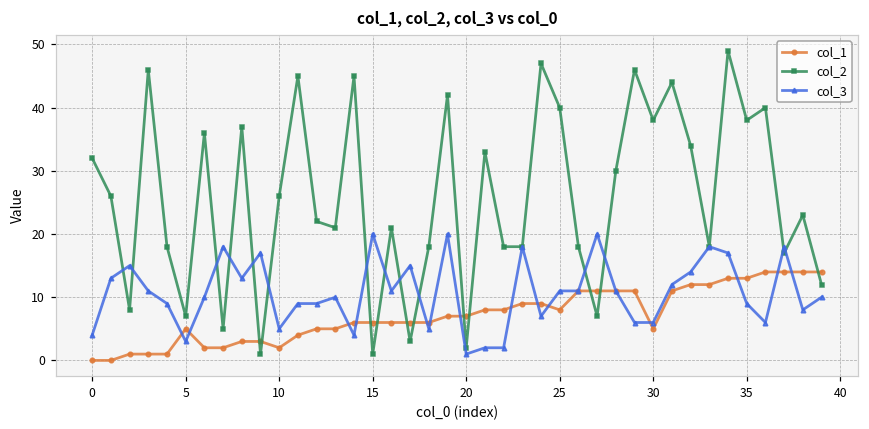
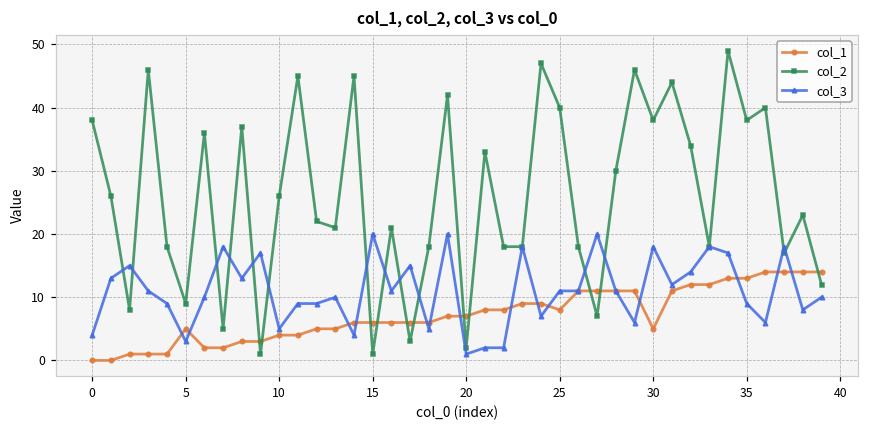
col_2, 0: 32 -> 38
col_2, 5: 7 -> 9
col_1, 10: 2 -> 4
col_3, 30: 6 -> 18
